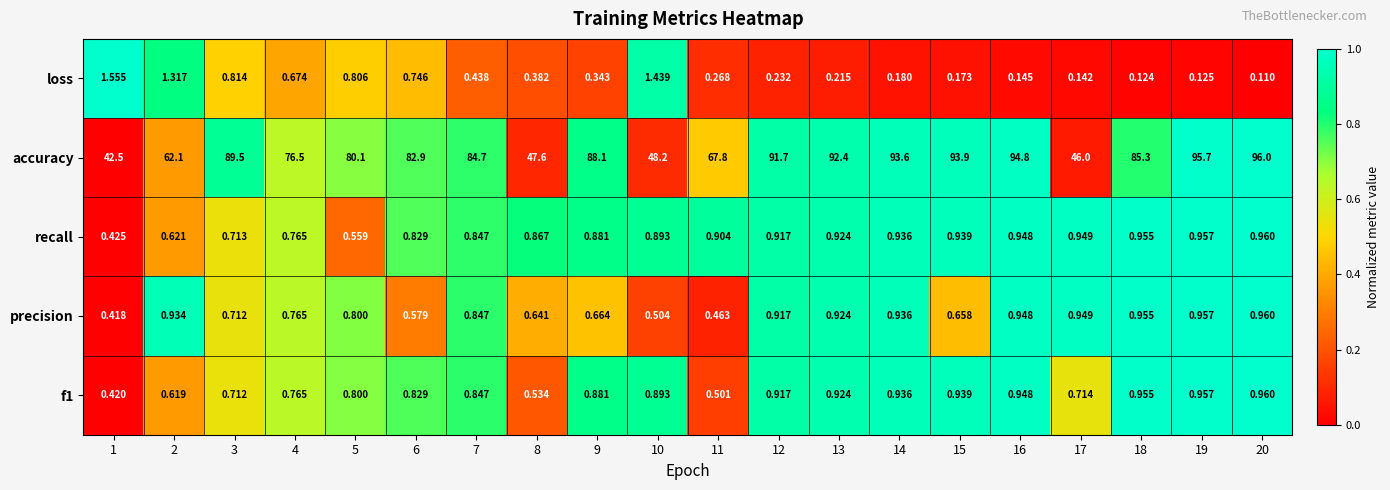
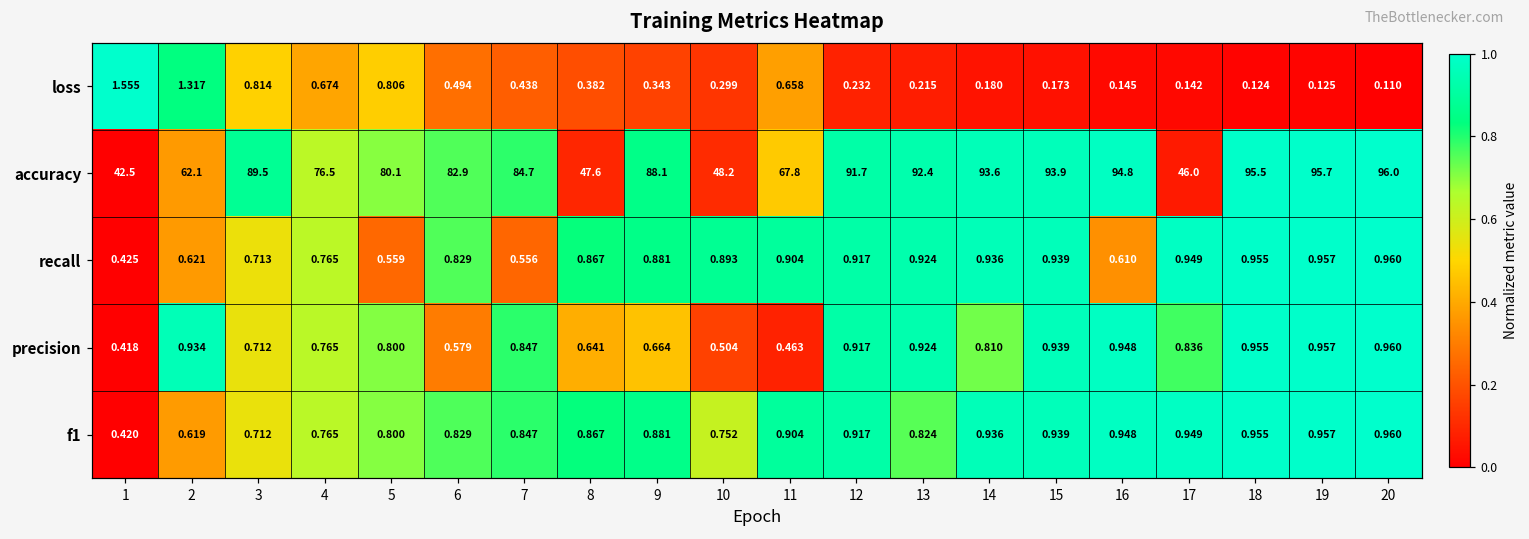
loss, 6: 0.746 -> 0.494
loss, 10: 1.439 -> 0.299
loss, 11: 0.268 -> 0.658
accuracy, 18: 85.3 -> 95.5
recall, 7: 0.847 -> 0.556
recall, 16: 0.948 -> 0.610
precision, 14: 0.936 -> 0.810
precision, 15: 0.658 -> 0.939
precision, 17: 0.949 -> 0.836
f1, 8: 0.534 -> 0.867
f1, 10: 0.893 -> 0.752
f1, 11: 0.501 -> 0.904
f1, 13: 0.924 -> 0.824
f1, 17: 0.714 -> 0.949
